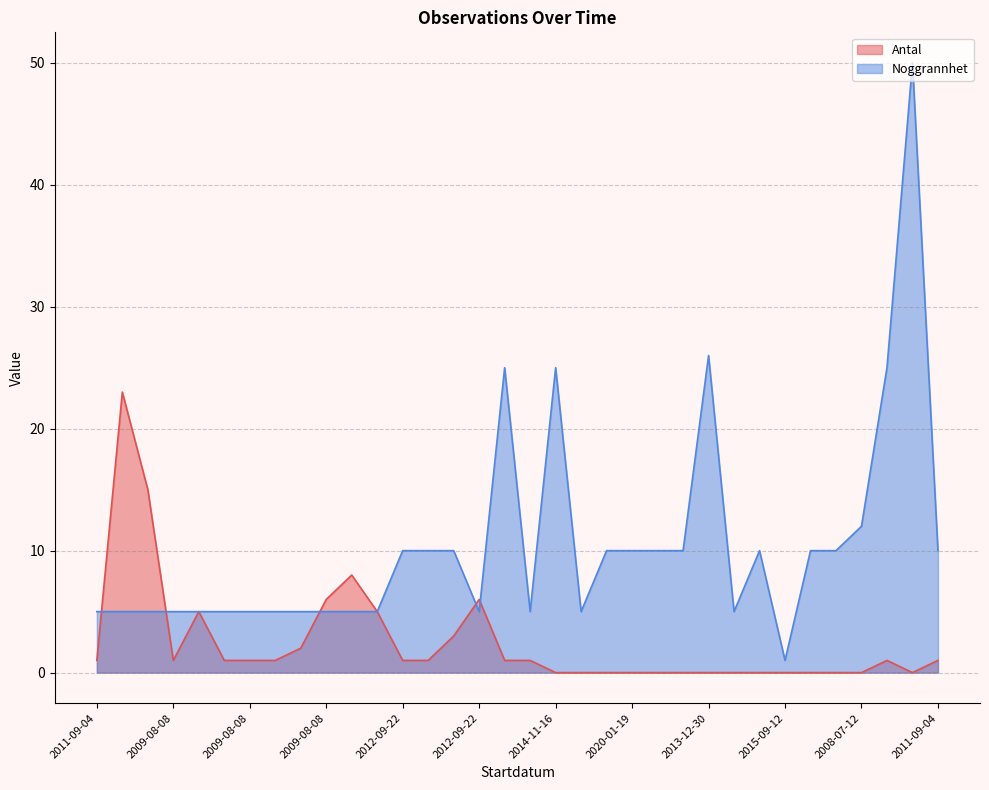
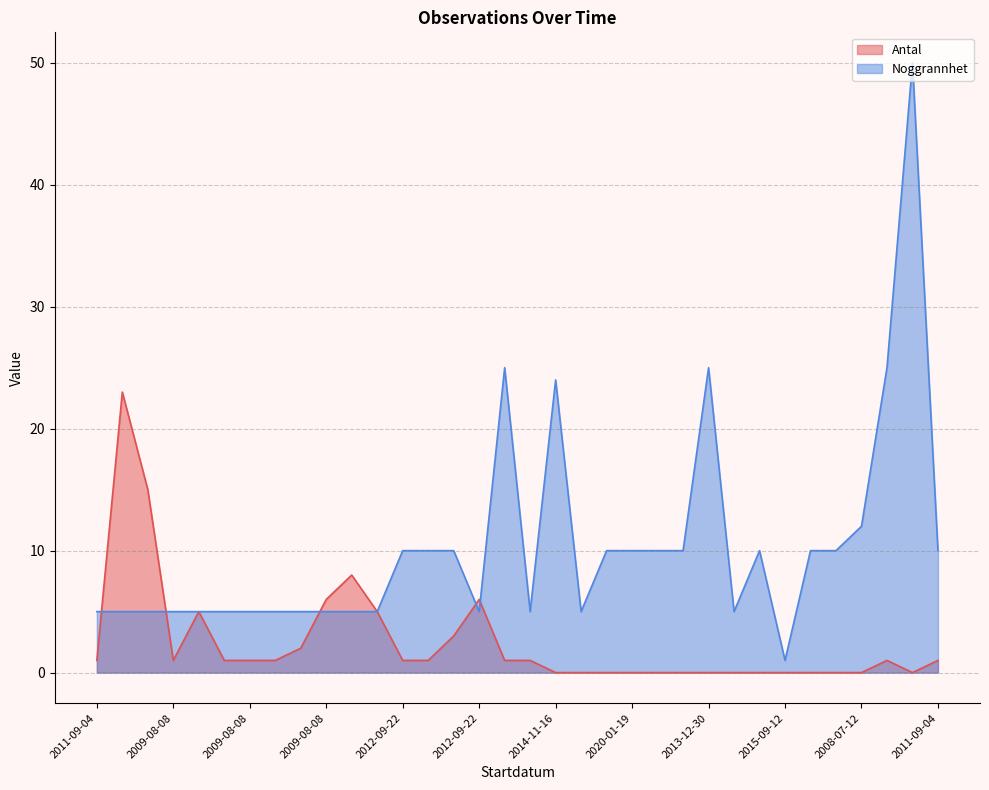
Noggrannhet, 2014-11-16: 25 -> 24
Noggrannhet, 2013-12-30: 26 -> 25
